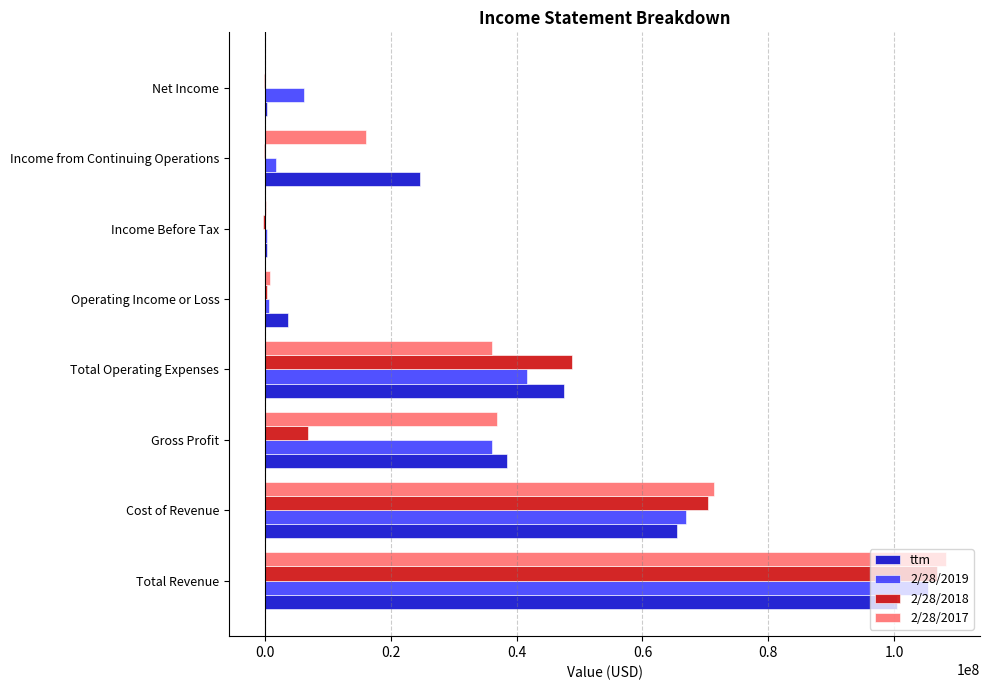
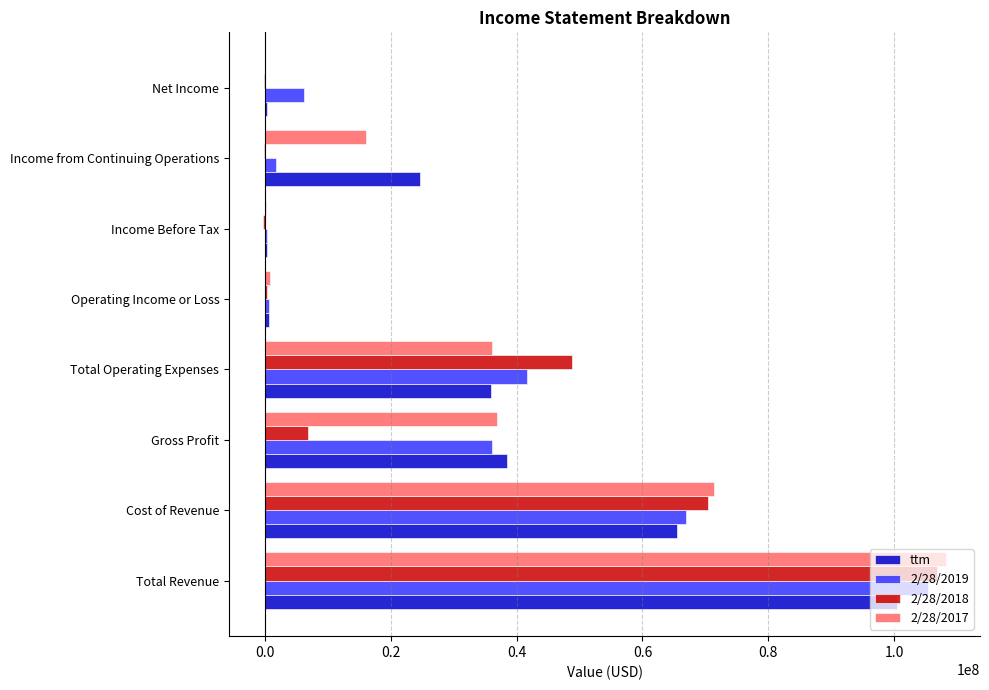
ttm, Operating Income or Loss: 4000000 -> 1000000
ttm, Total Operating Expenses: 48000000 -> 36000000
